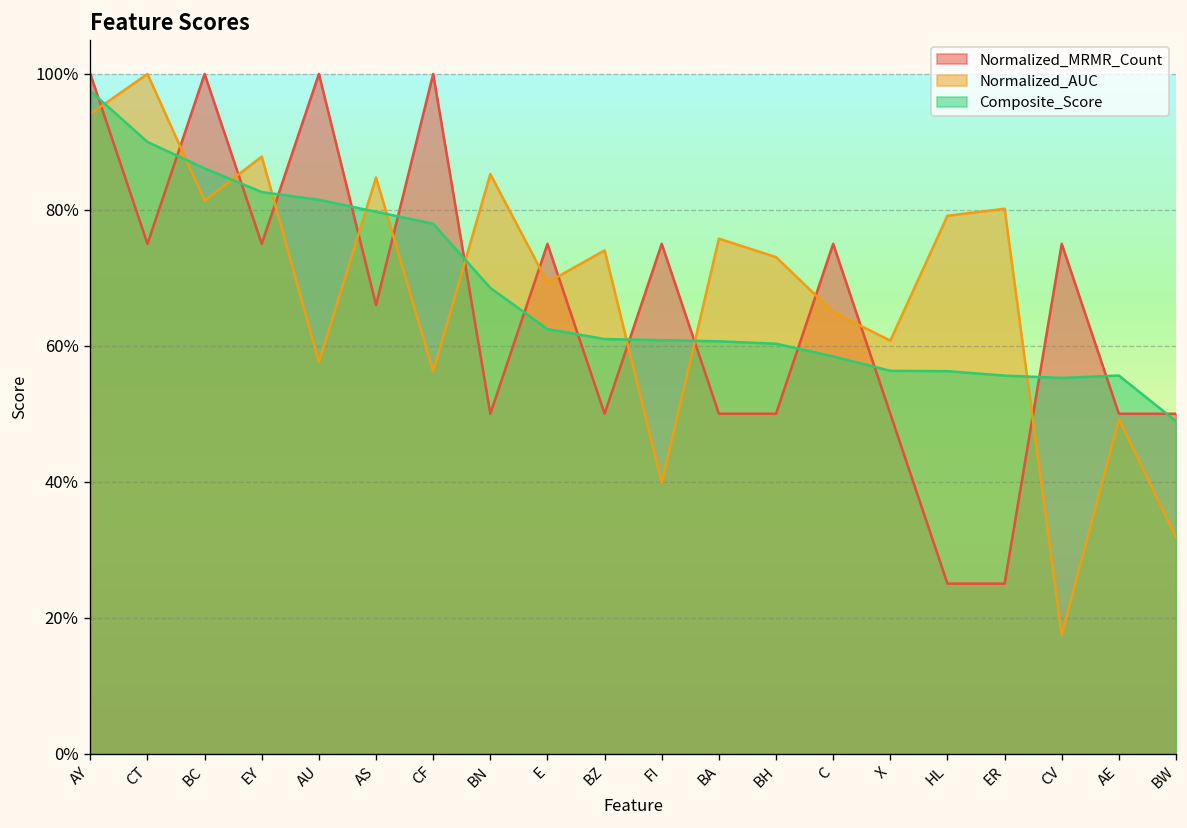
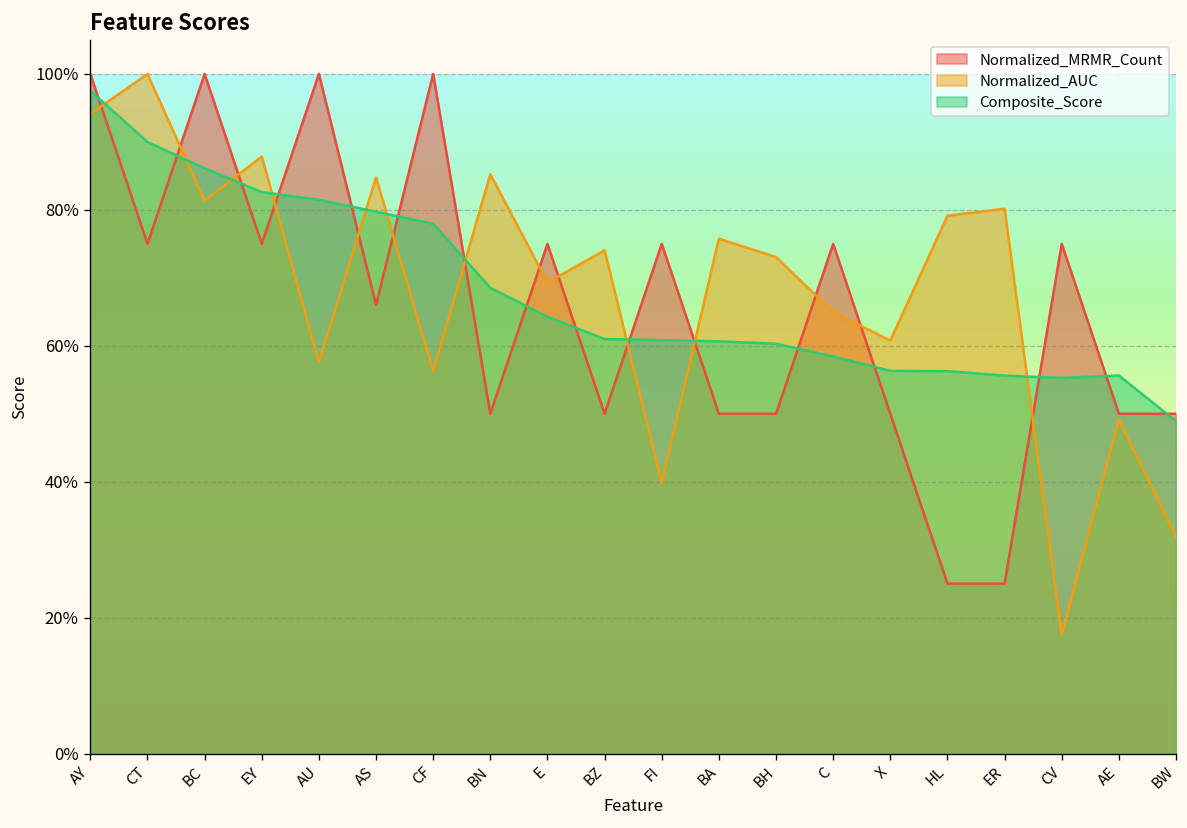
Composite_Score, E: 62% -> 64%
